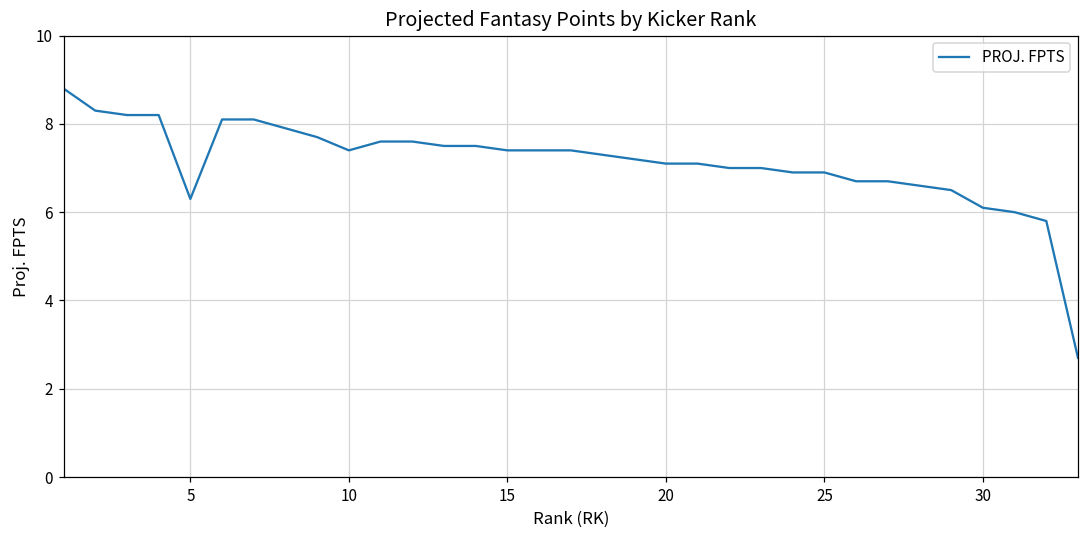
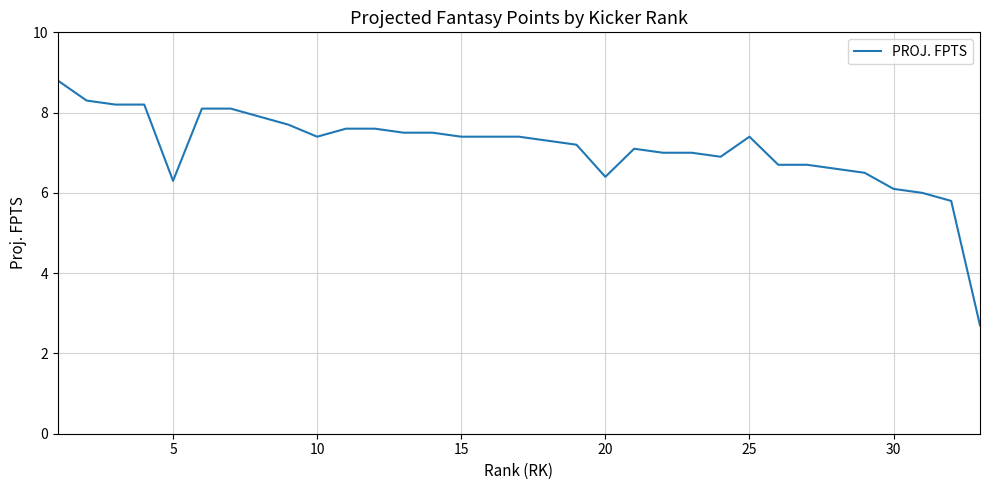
20: 7.1 -> 6.4
25: 6.9 -> 7.4
